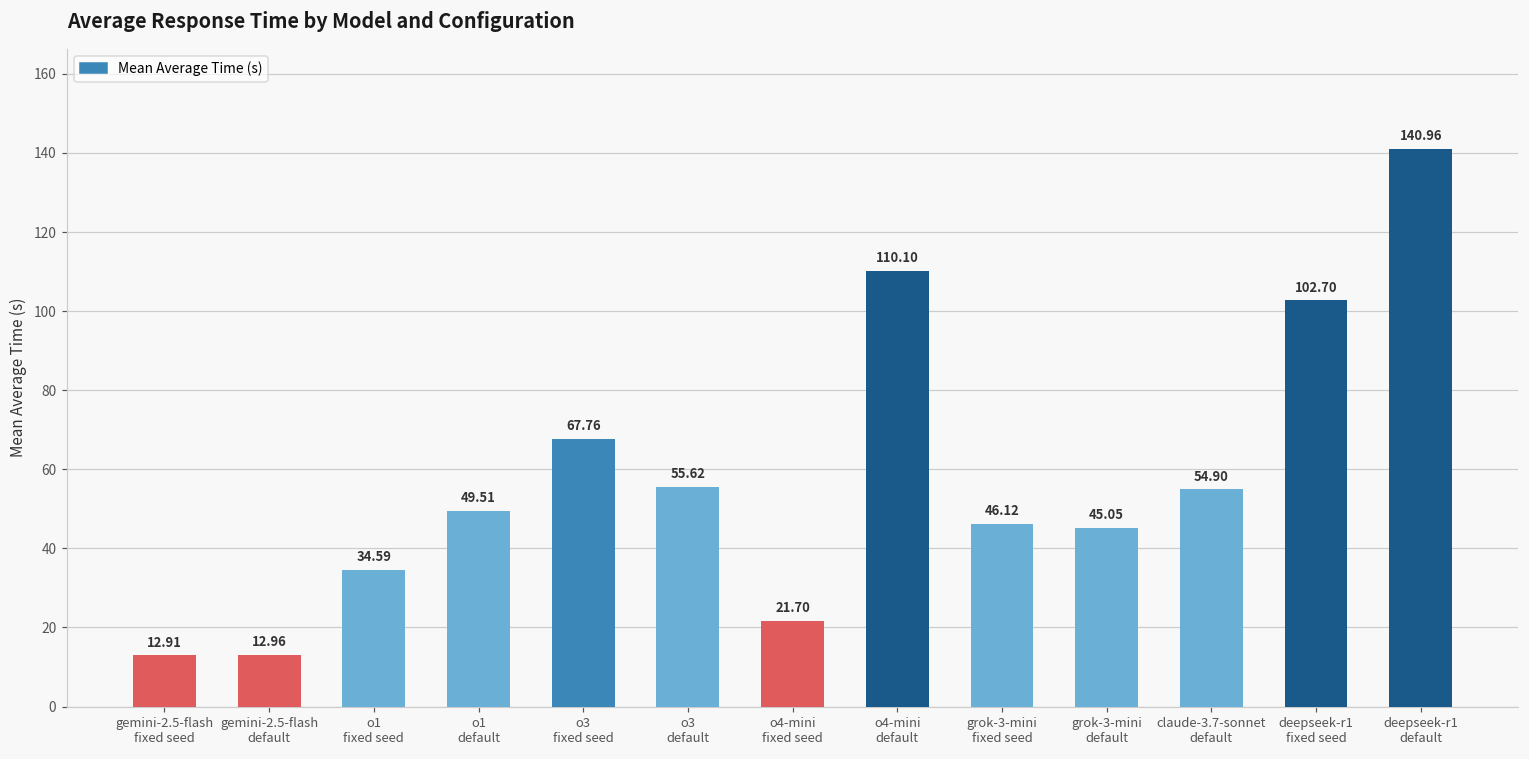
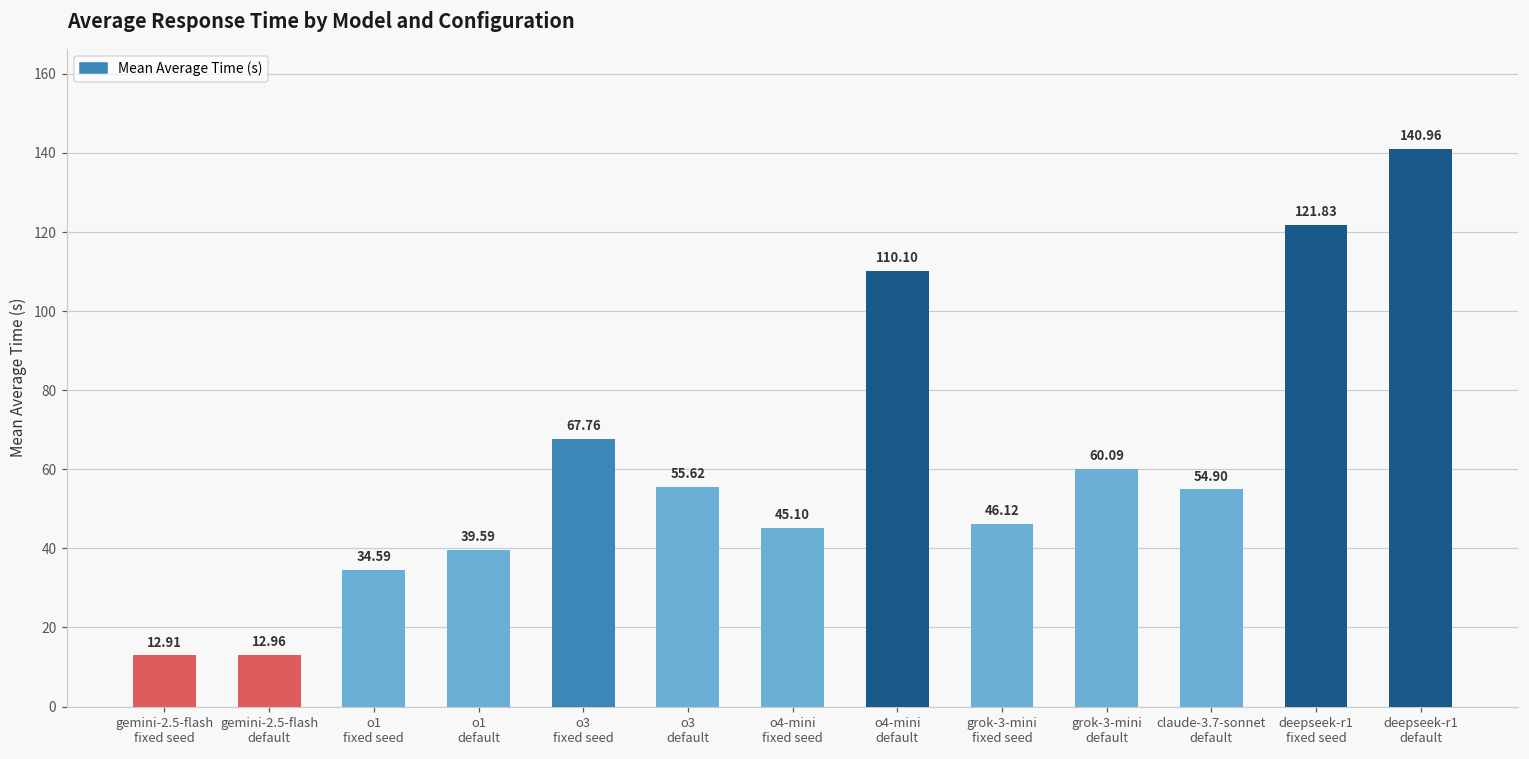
o1 default: 49.51 -> 39.59
o4-mini fixed seed: 21.70 -> 45.10
grok-3-mini default: 45.05 -> 60.09
deepseek-r1 fixed seed: 102.70 -> 121.83
